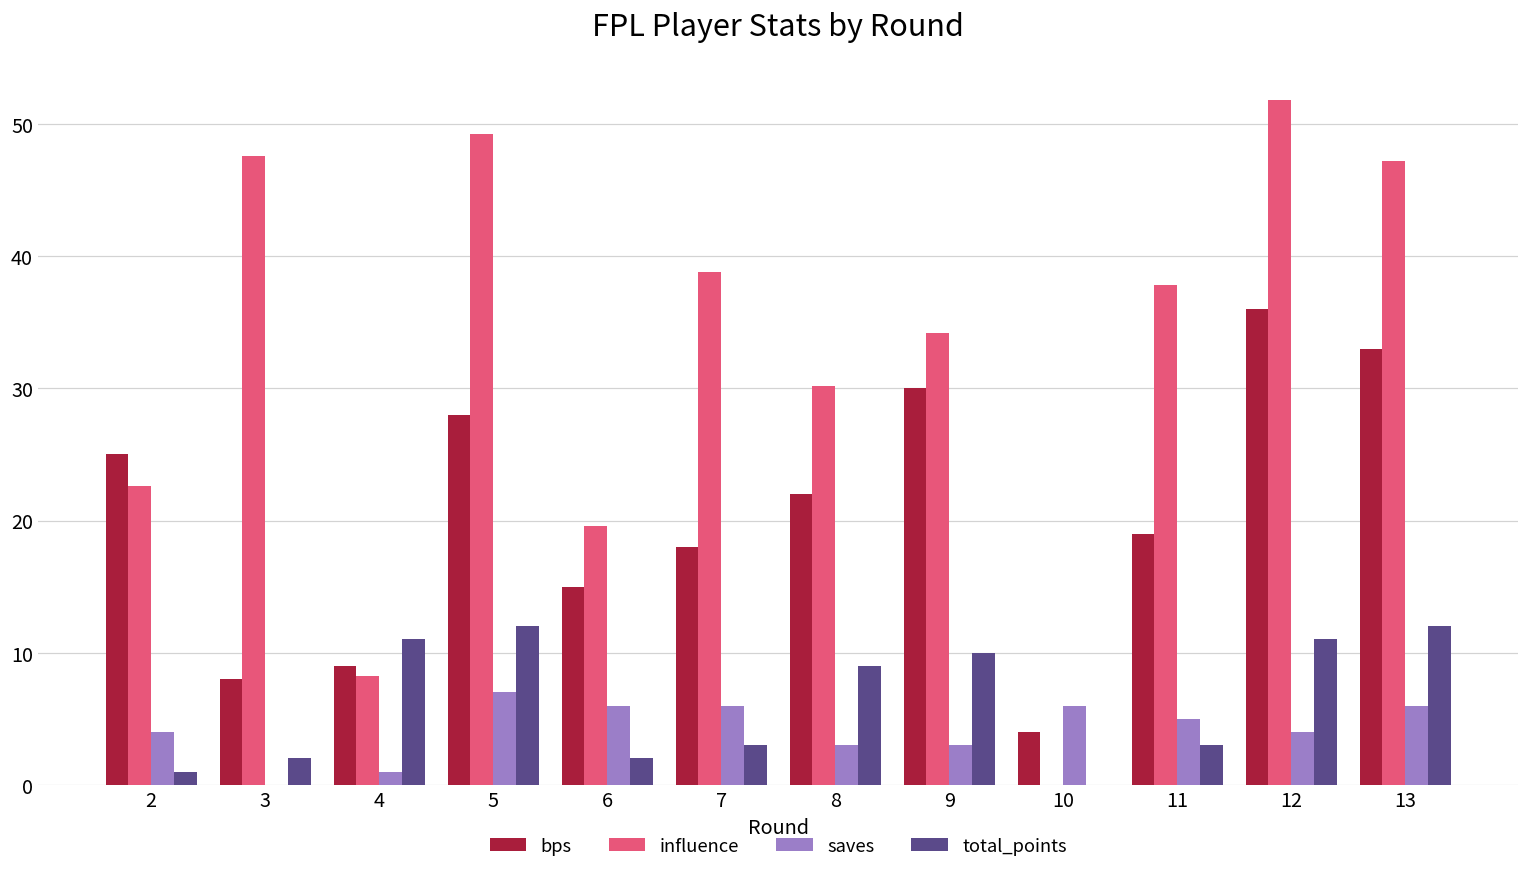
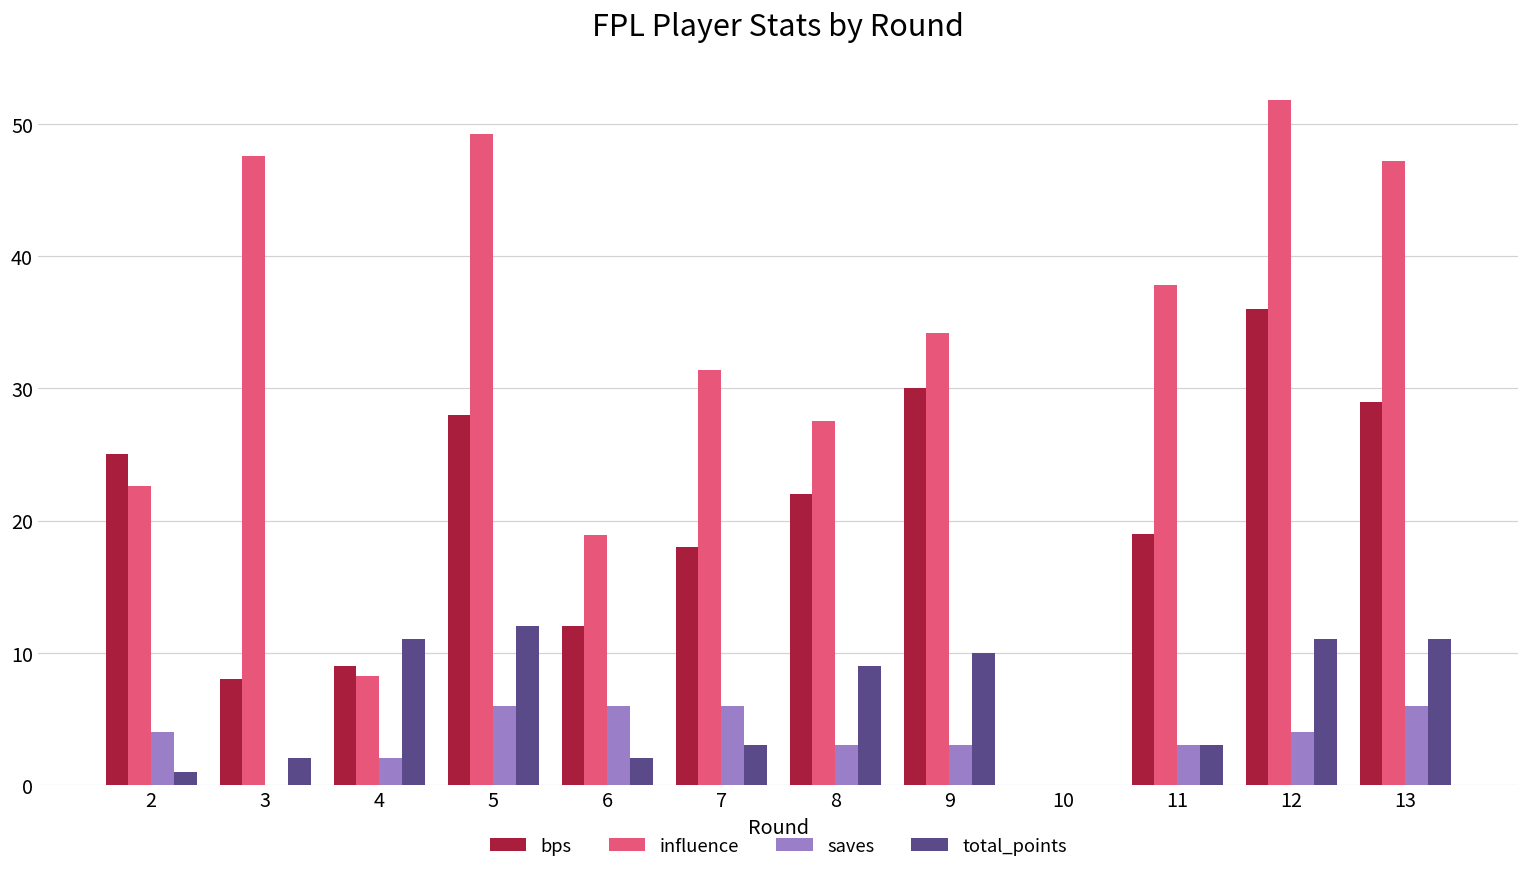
saves, 4: 1 -> 2
saves, 5: 7 -> 6
bps, 6: 15 -> 12
influence, 6: 19.6 -> 18.9
influence, 7: 38.8 -> 31.4
influence, 8: 30.2 -> 27.5
bps, 10: 4 -> 0
saves, 10: 6 -> 0
saves, 11: 5 -> 3
bps, 13: 33 -> 29
total_points, 13: 12 -> 11
